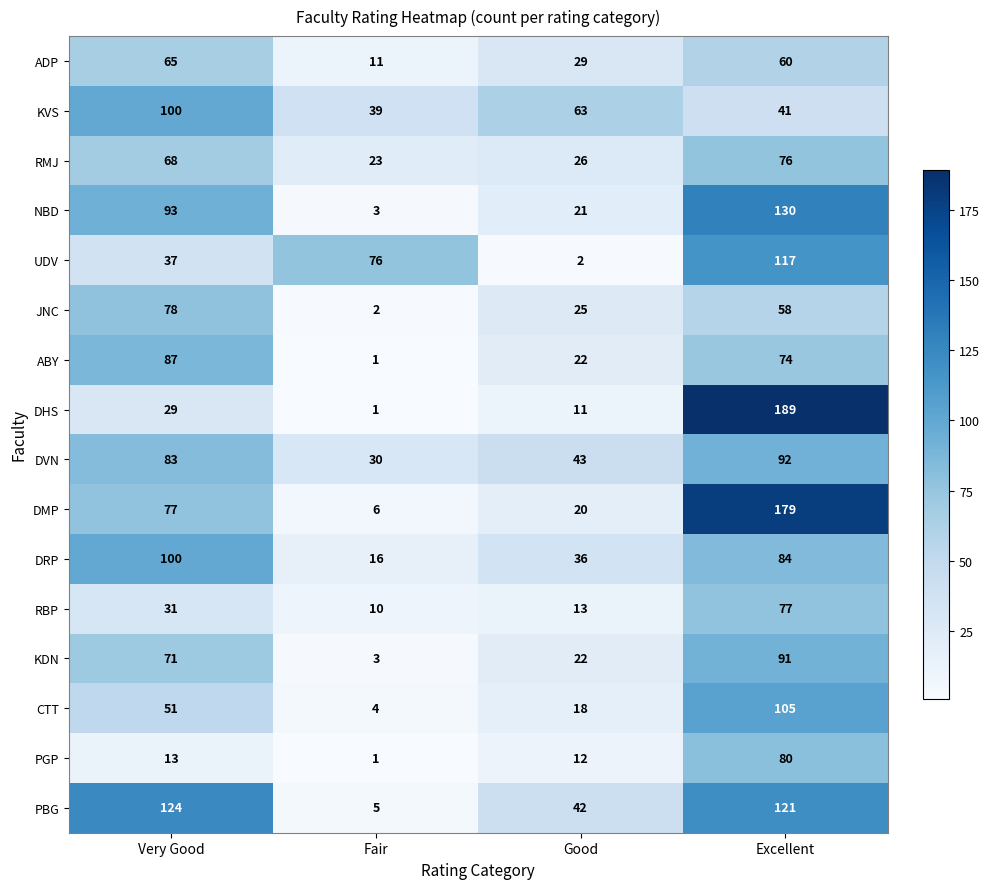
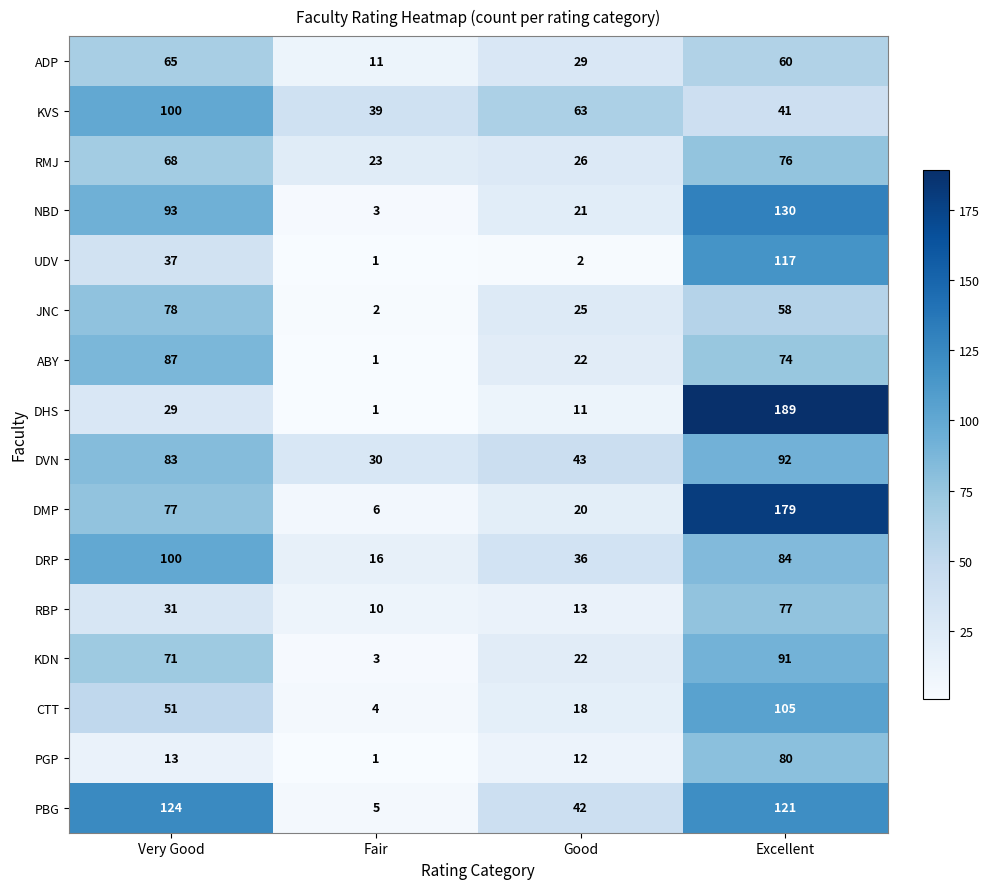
UDV, Fair: 76 -> 1
